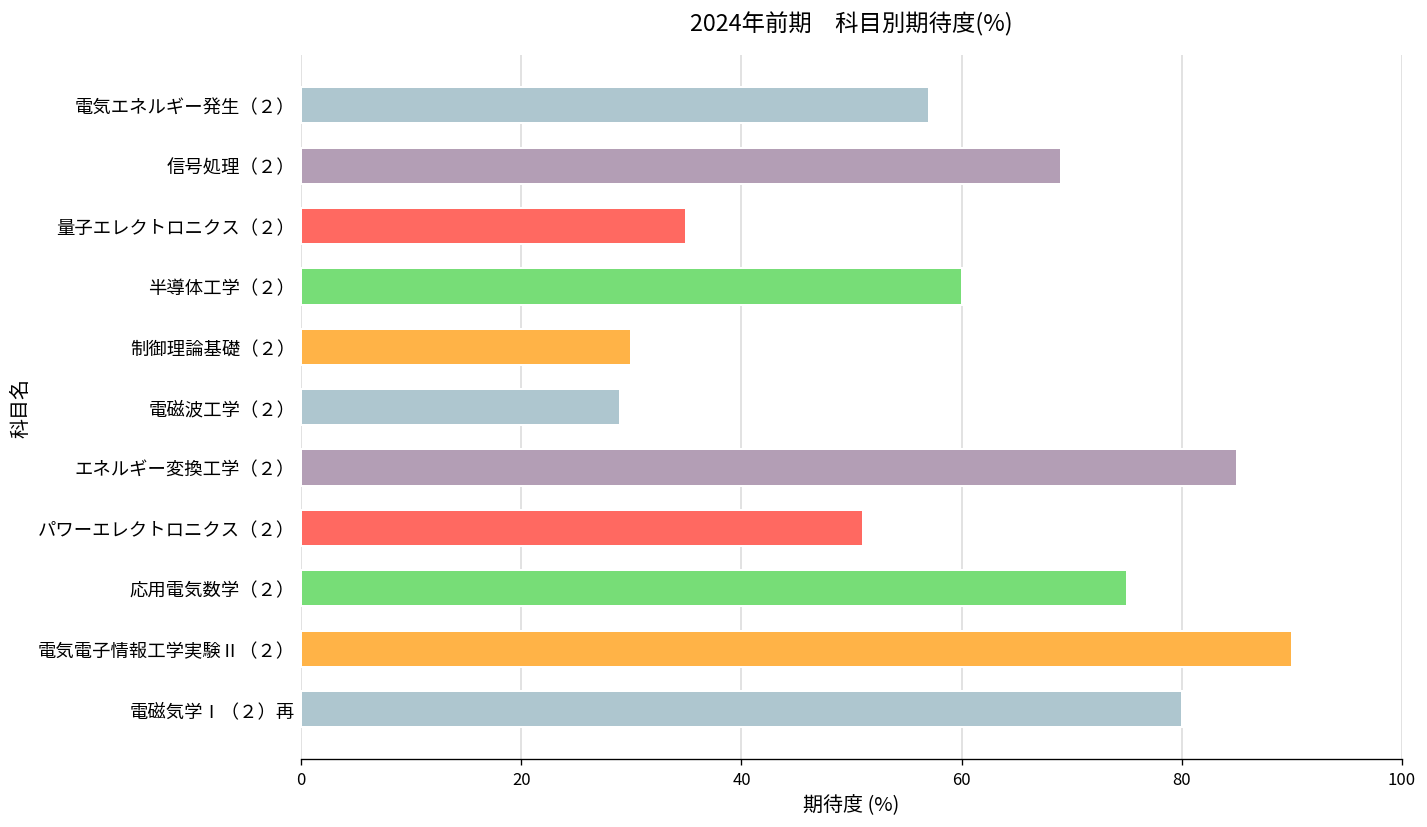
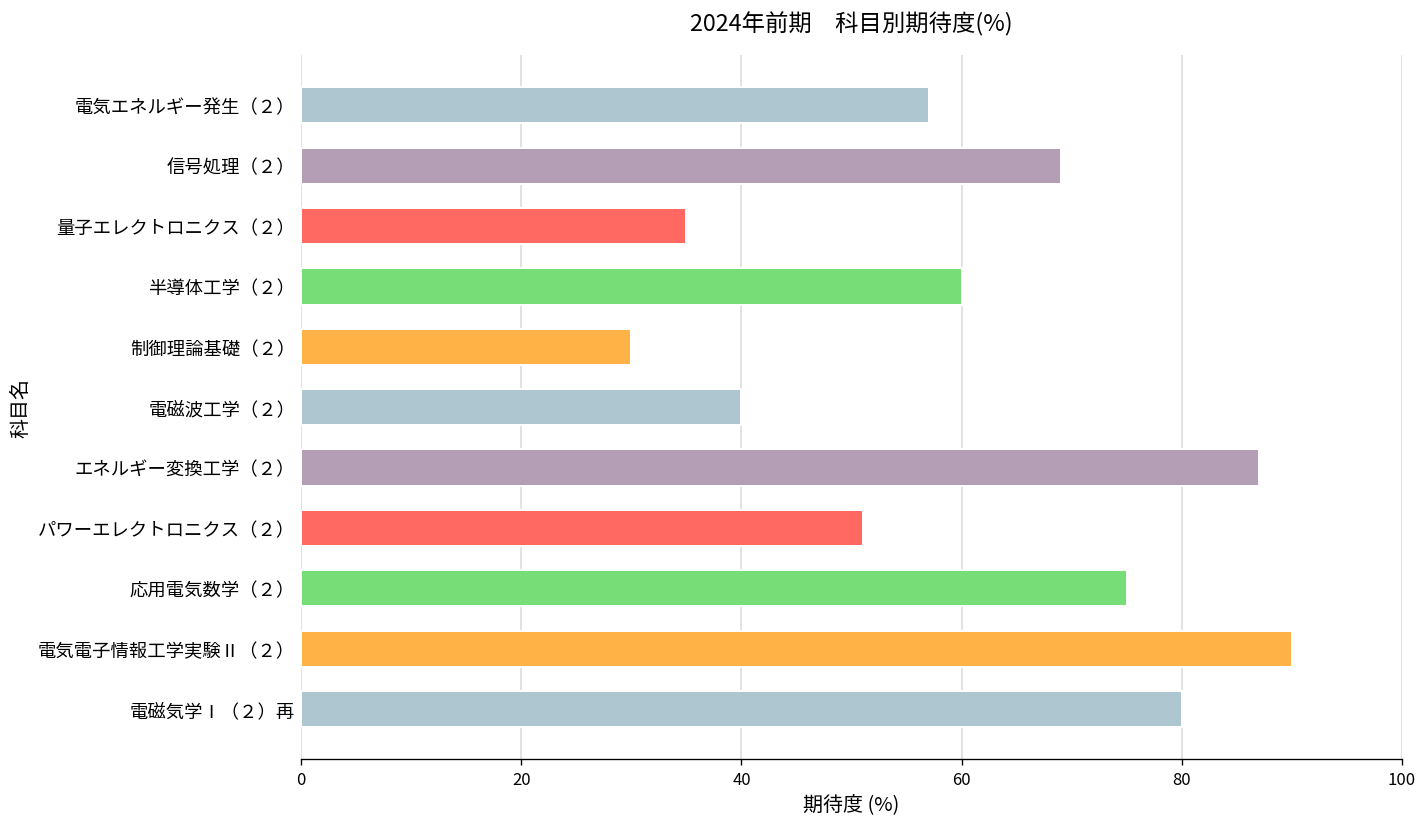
電磁波工学（２）: 29 -> 40
エネルギー変換工学（２）: 85 -> 87
